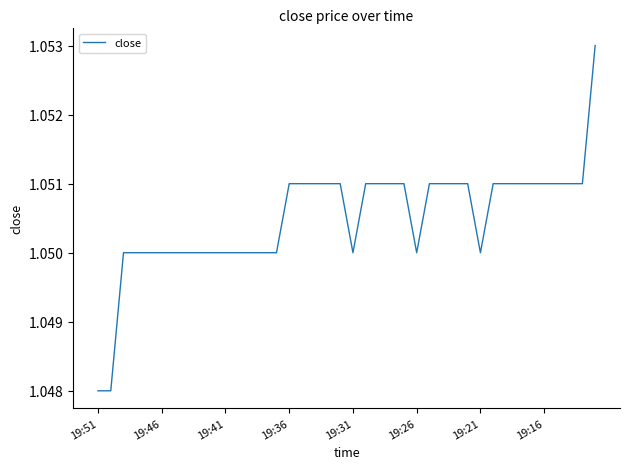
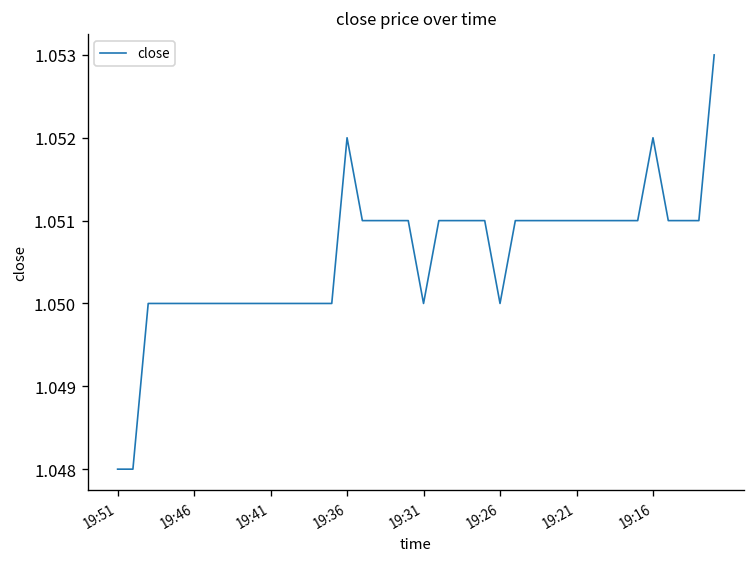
19:36: 1.051 -> 1.052
19:21: 1.050 -> 1.051
19:16: 1.051 -> 1.052
